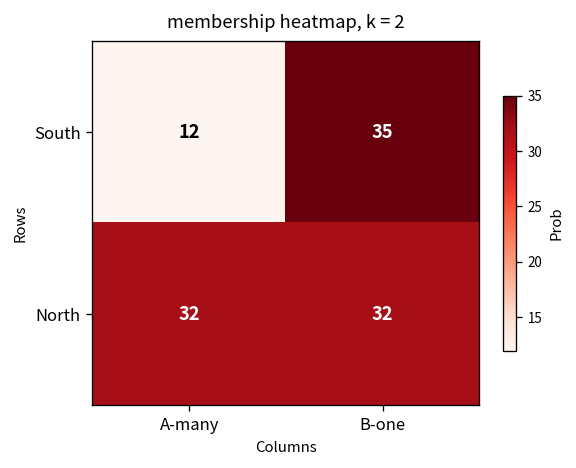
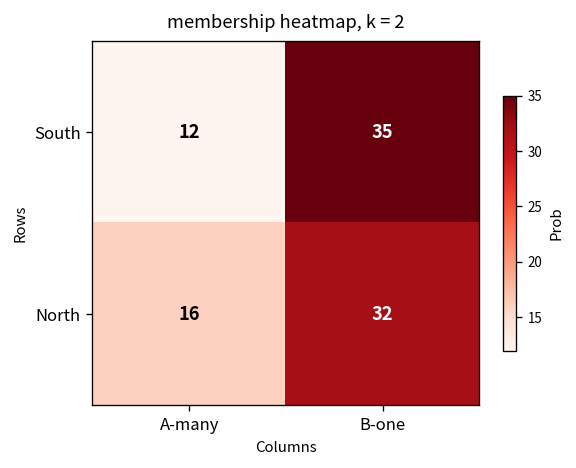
North, A-many: 32 -> 16
